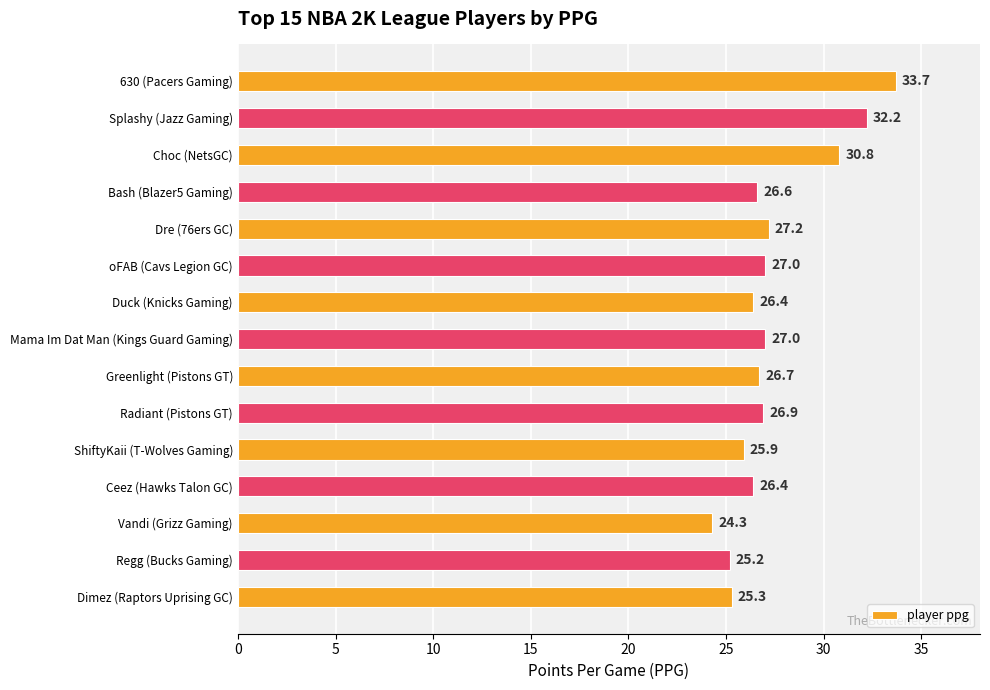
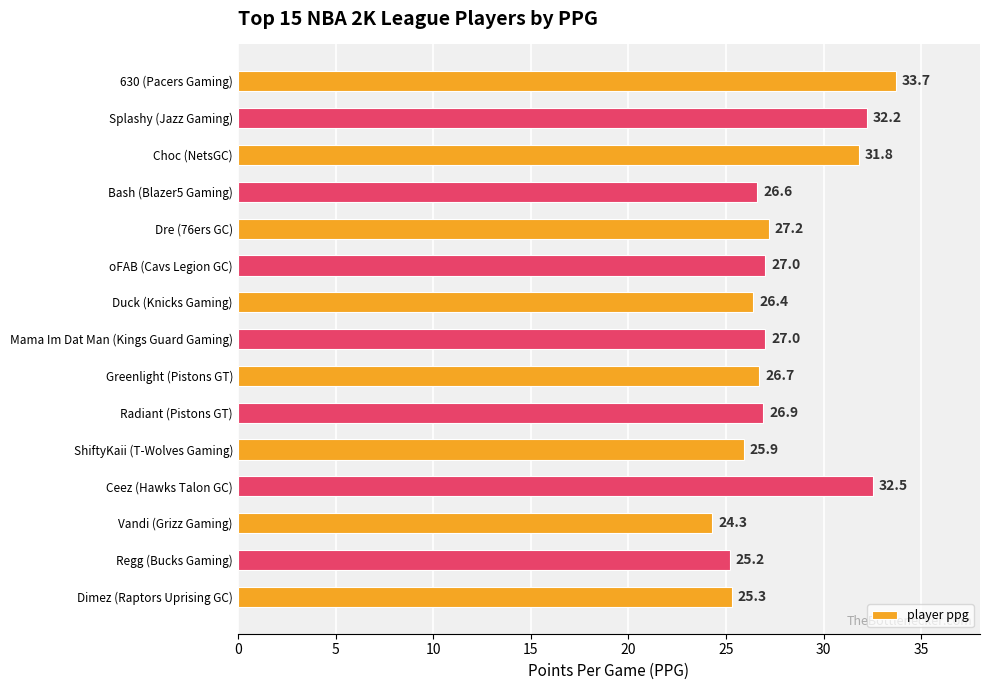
Choc (NetsGC): 30.8 -> 31.8
Ceez (Hawks Talon GC): 26.4 -> 32.5
